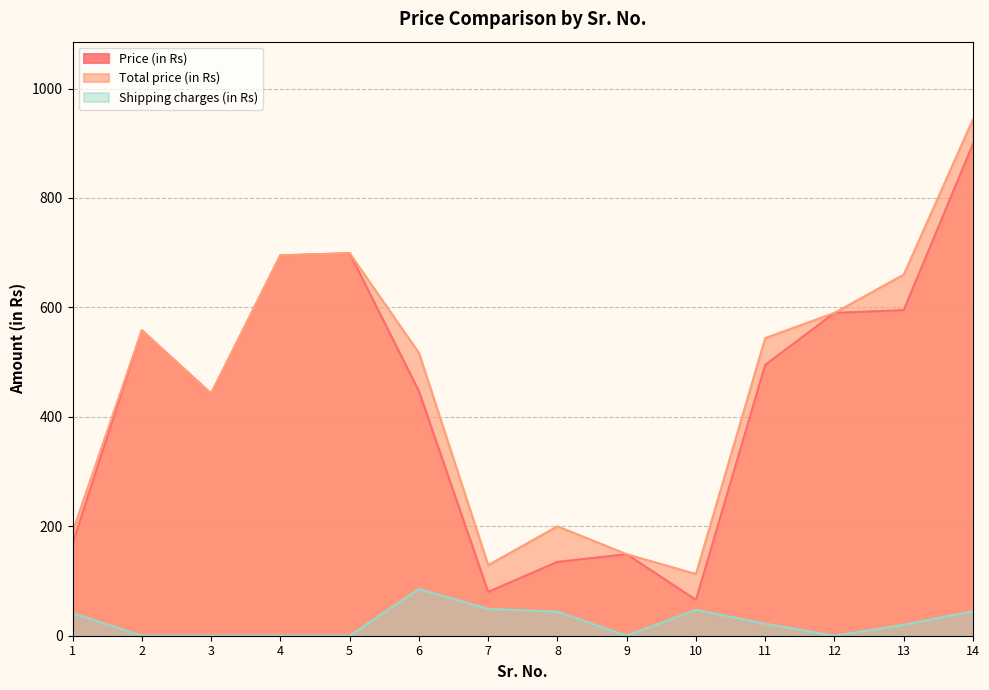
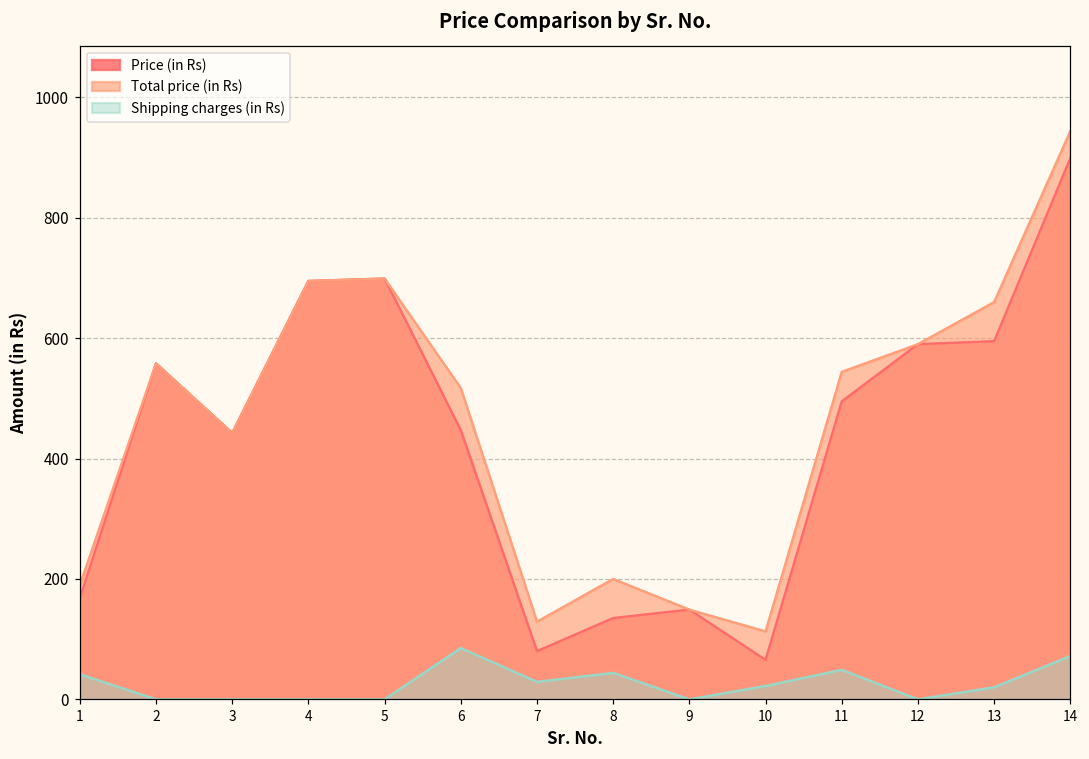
Shipping charges (in Rs), 7: 50 -> 30
Shipping charges (in Rs), 10: 50 -> 20
Shipping charges (in Rs), 11: 20 -> 50
Shipping charges (in Rs), 14: 50 -> 70
